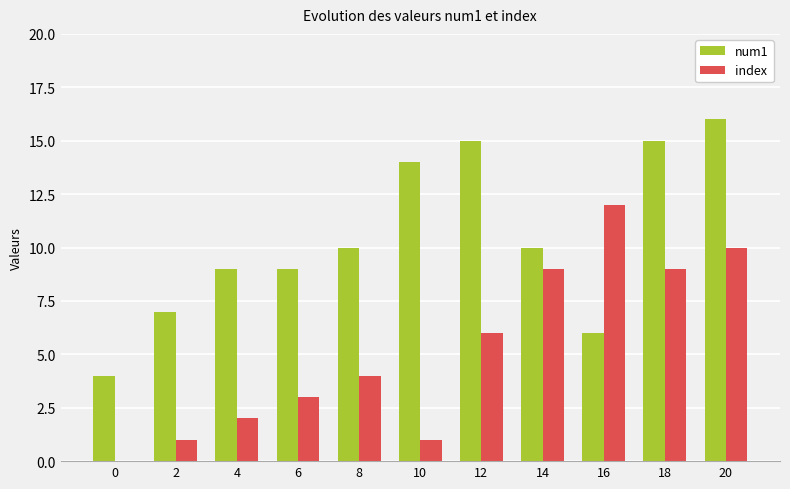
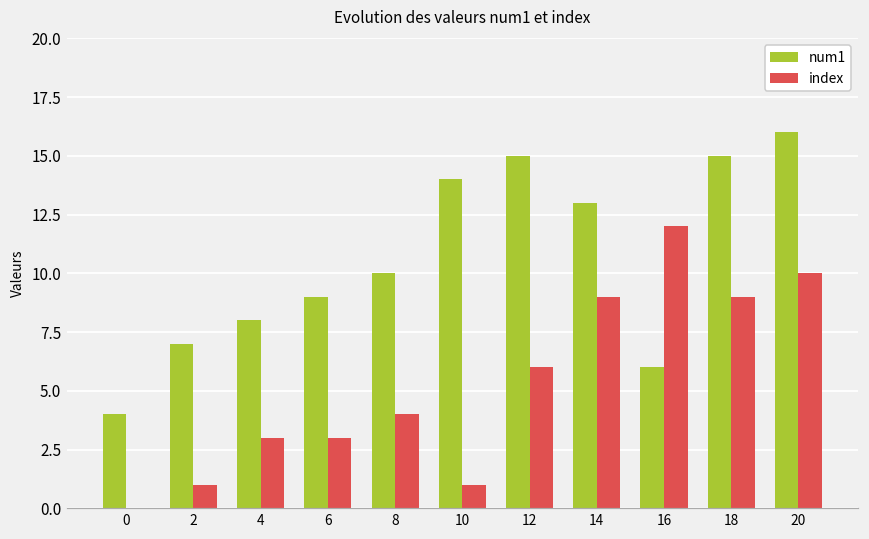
num1, 4: 9 -> 8
index, 4: 2 -> 3
num1, 14: 10 -> 13
